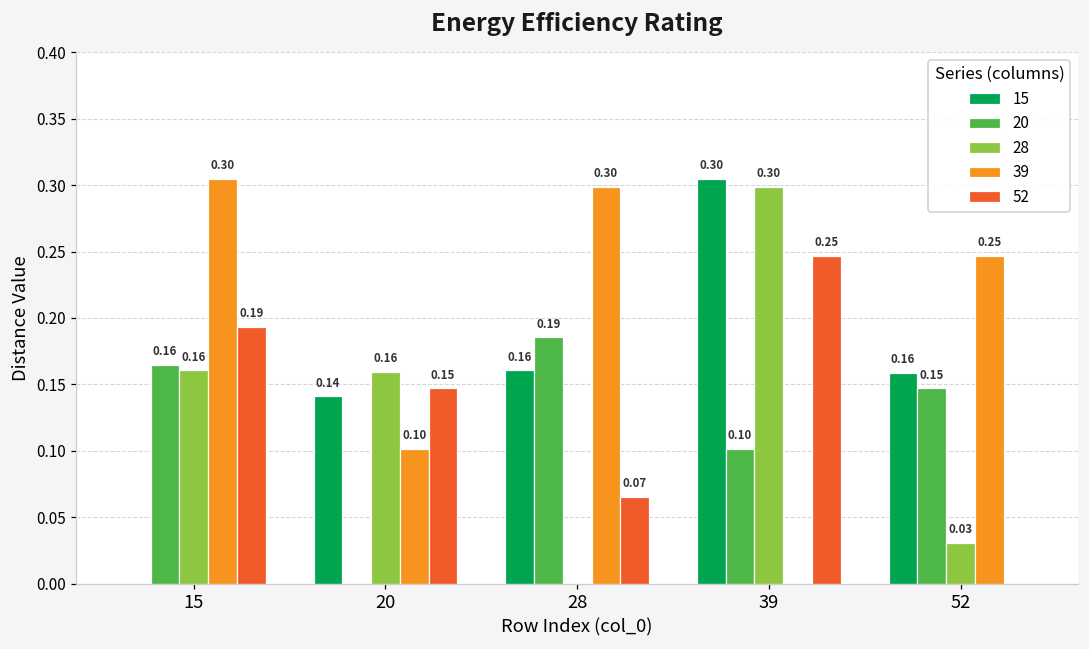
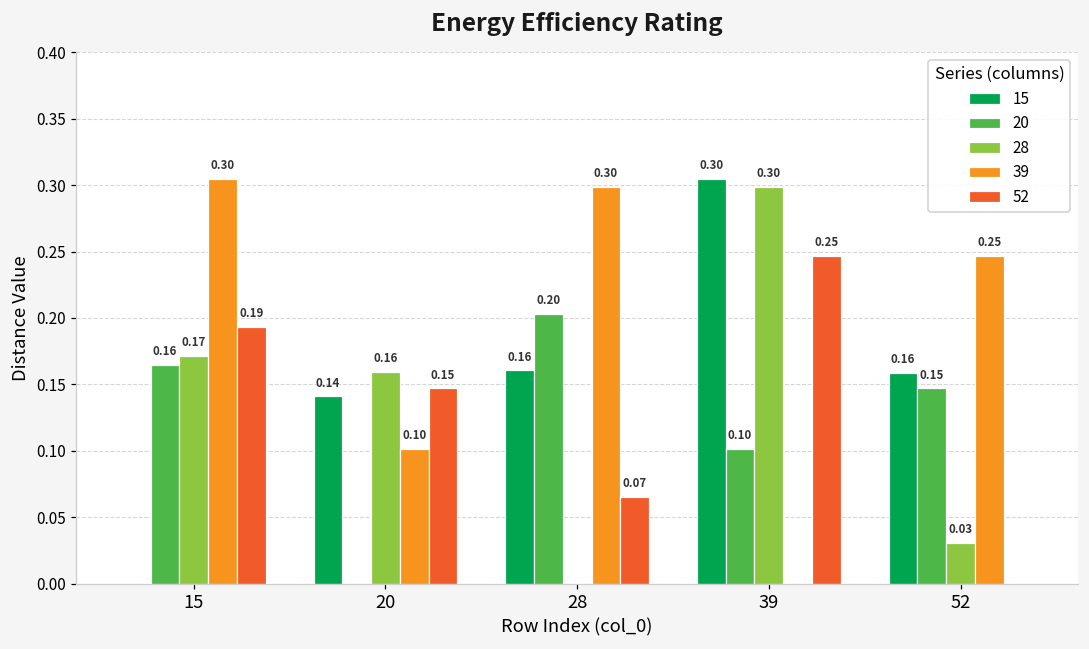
28, 15: 0.16 -> 0.17
20, 28: 0.19 -> 0.20
